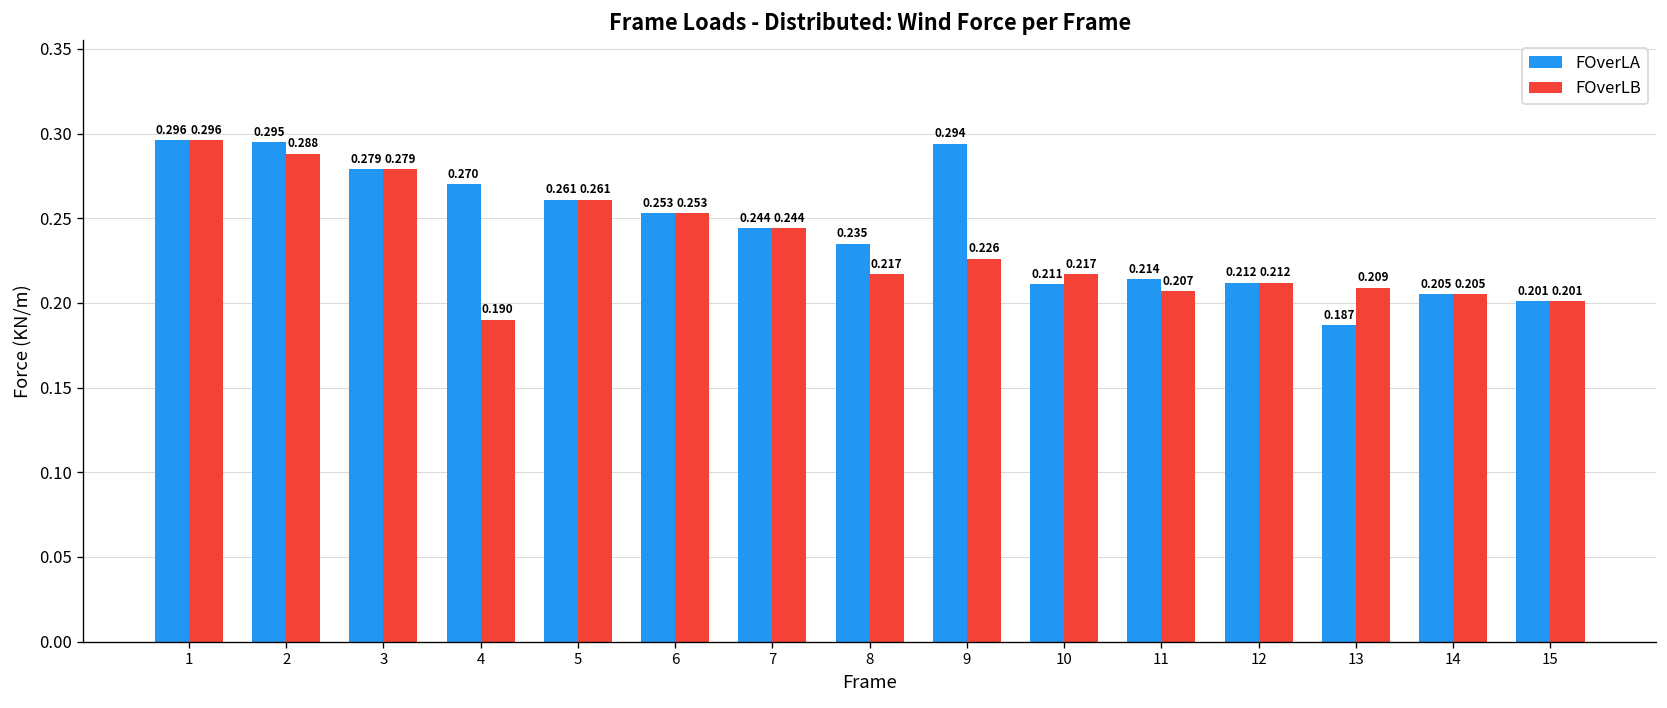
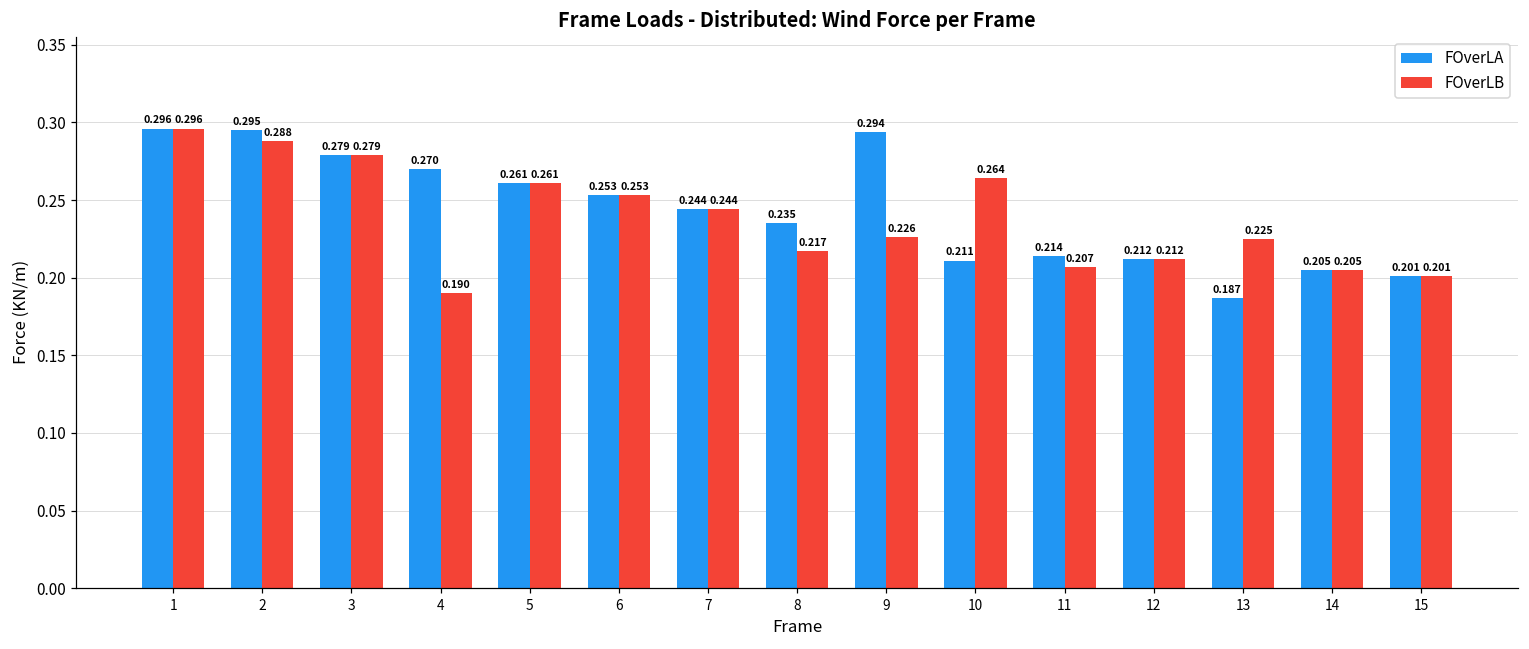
FOverLB, 10: 0.217 -> 0.264
FOverLB, 13: 0.209 -> 0.225
